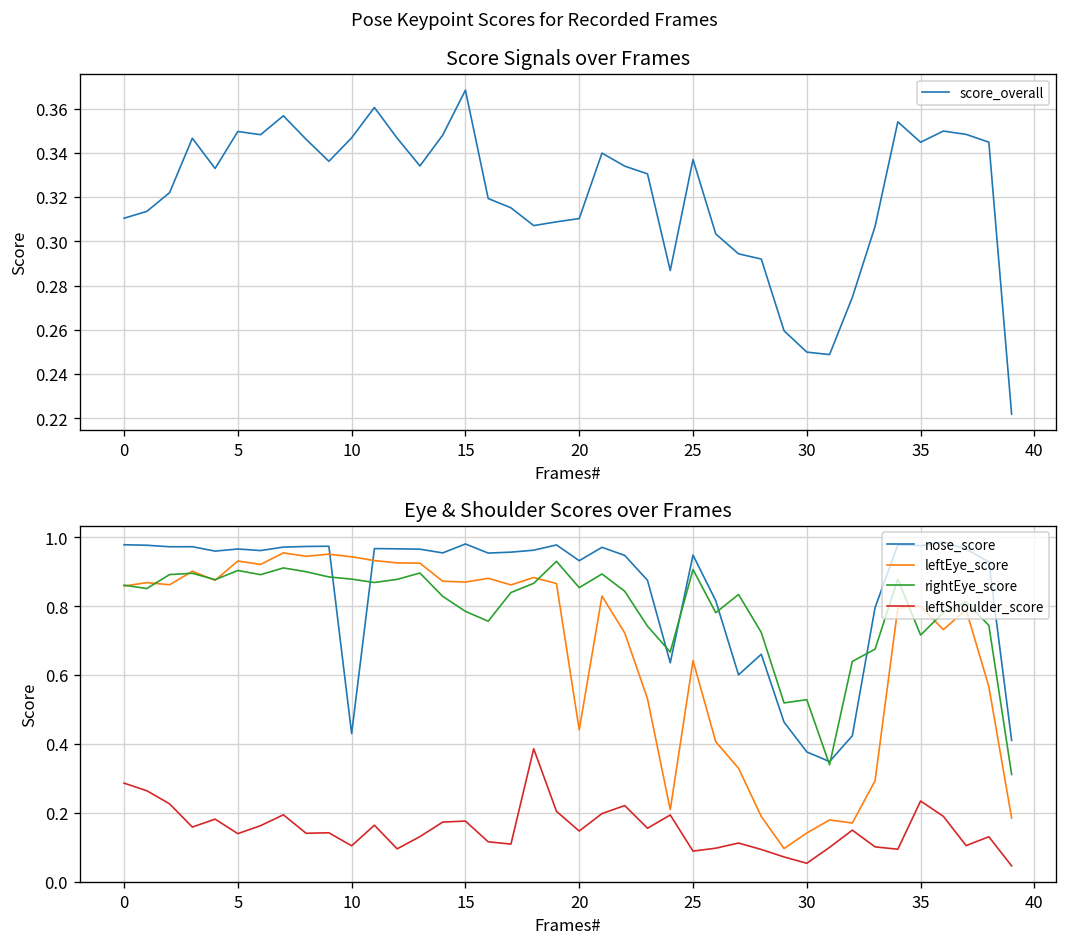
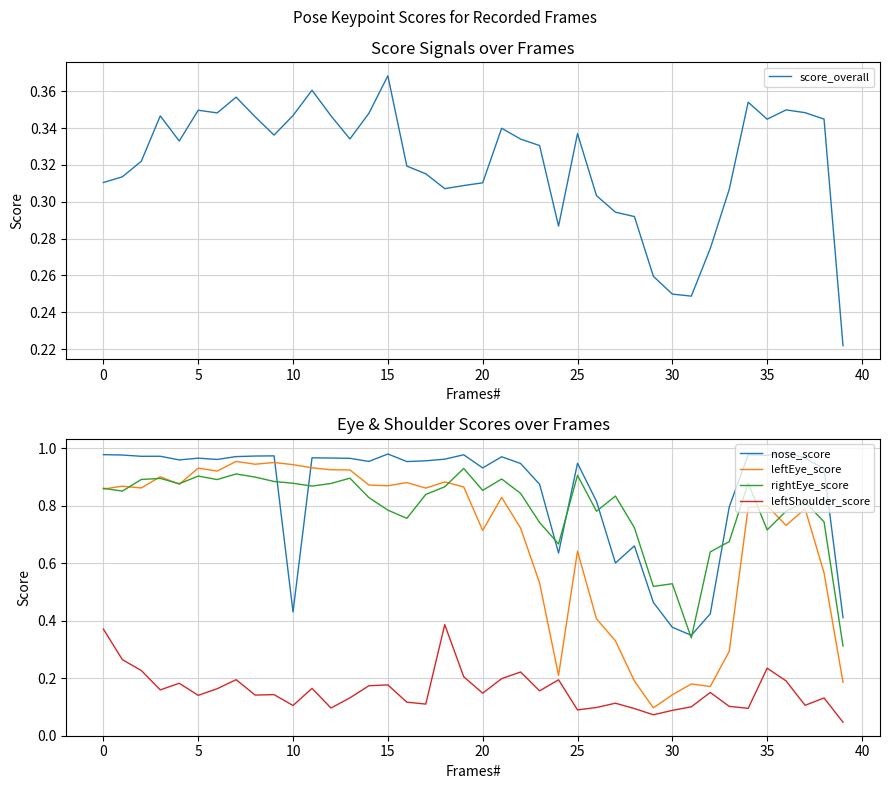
Eye & Shoulder Scores over Frames, leftShoulder_score, 0: 0.29 -> 0.37
Eye & Shoulder Scores over Frames, leftEye_score, 20: 0.44 -> 0.71
Eye & Shoulder Scores over Frames, leftShoulder_score, 30: 0.05 -> 0.09
